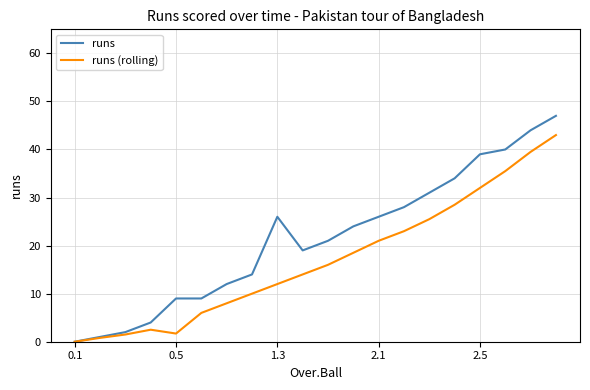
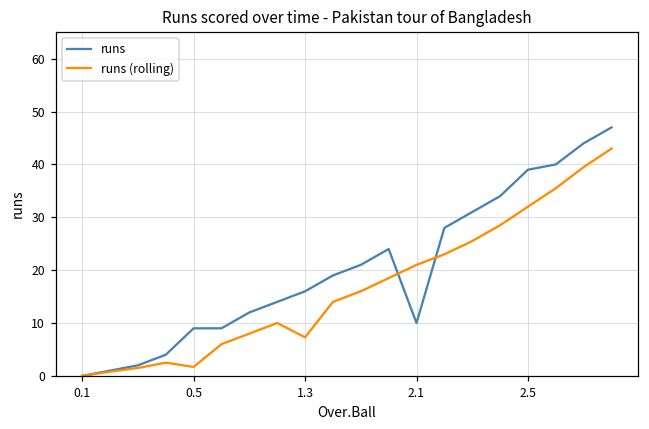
runs, 1.3: 26 -> 16
runs (rolling), 1.3: 12 -> 7
runs, 2.1: 26 -> 10
